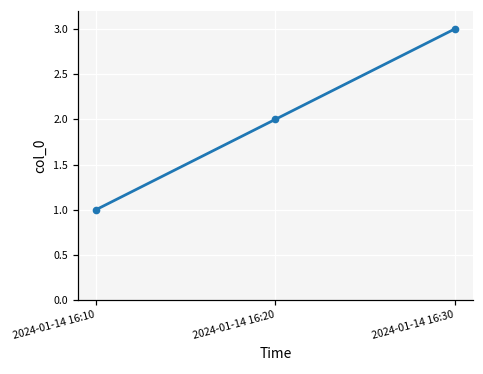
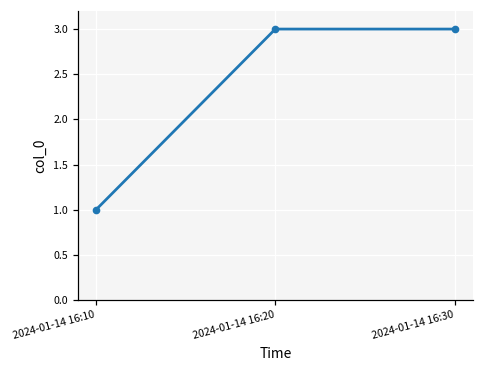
2024-01-14 16:20: 2 -> 3
